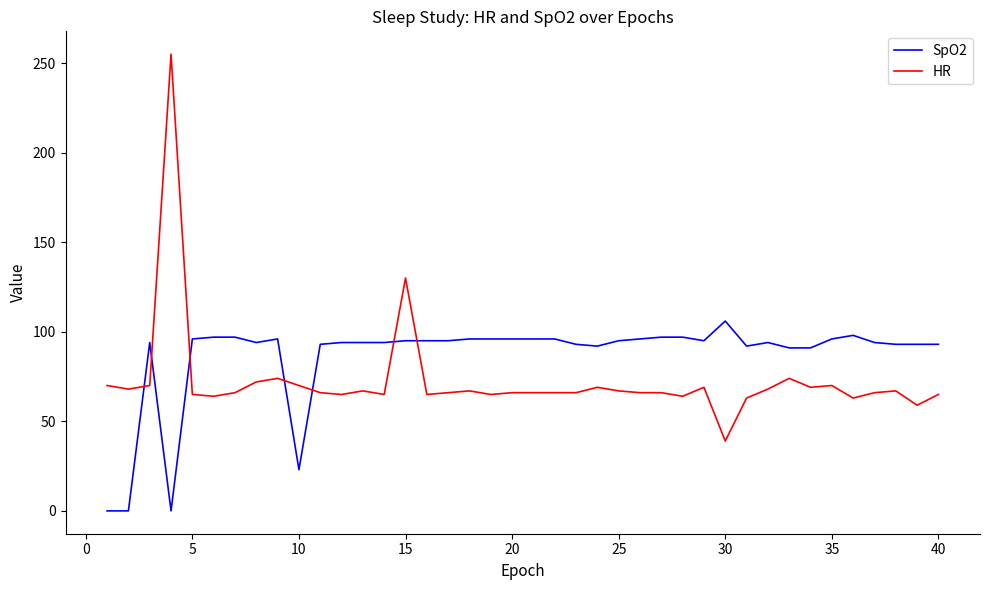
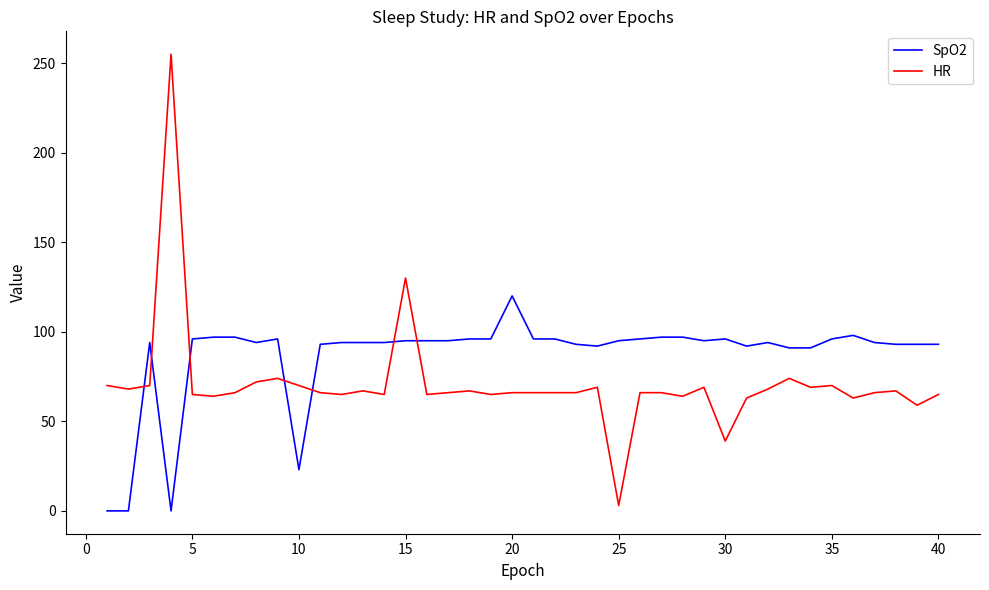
SpO2, 20: 96 -> 120
HR, 25: 67 -> 3
SpO2, 30: 106 -> 96
